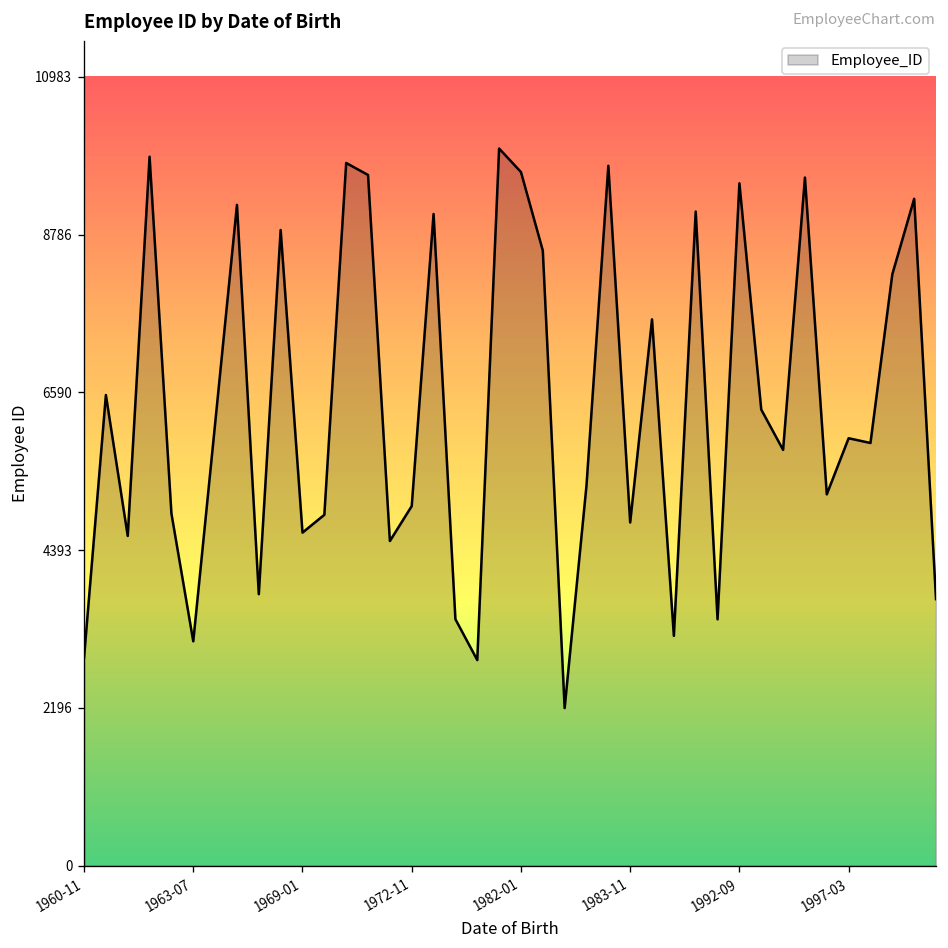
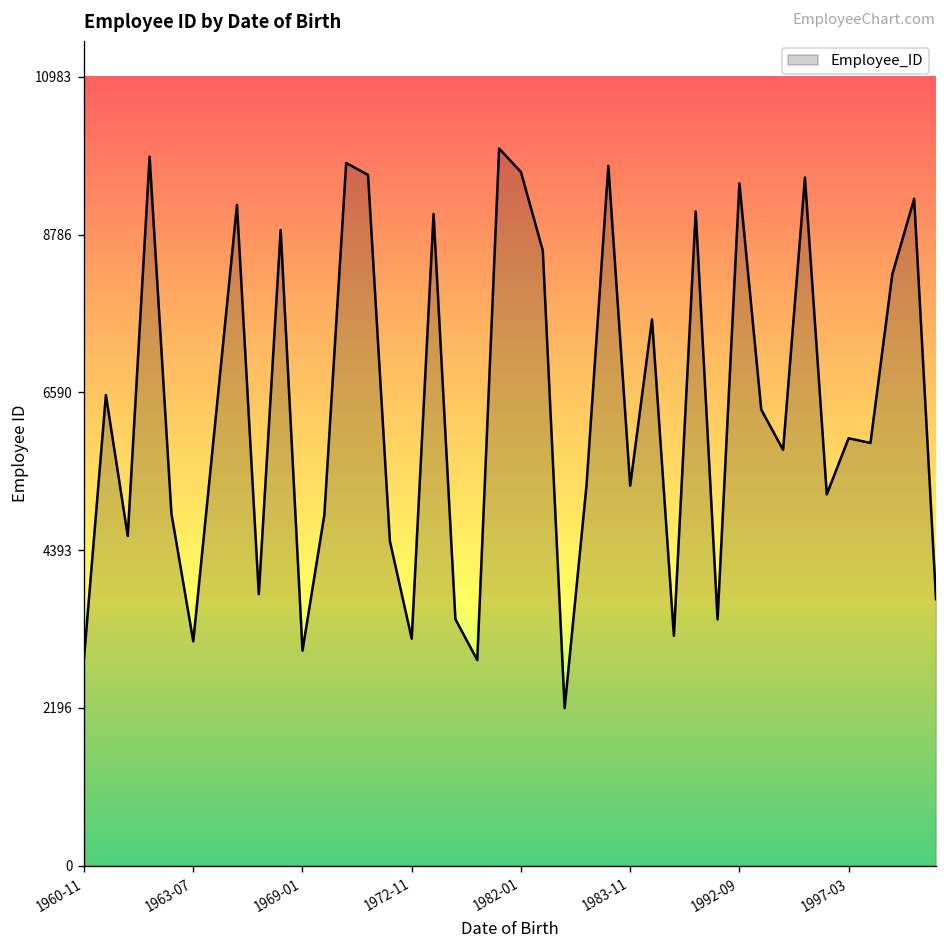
1969-01: 4600 -> 3000
1972-11: 5000 -> 3200
1983-11: 4800 -> 5300
